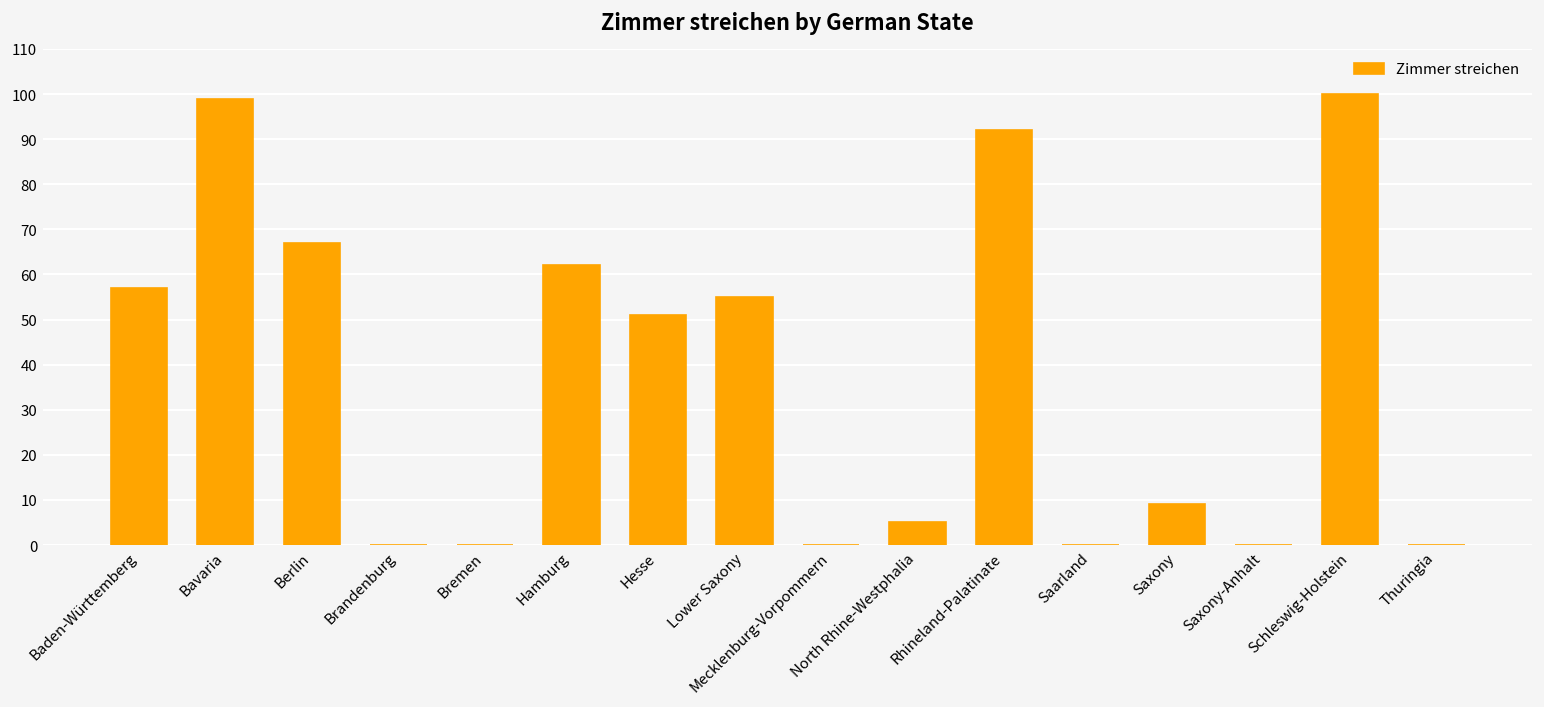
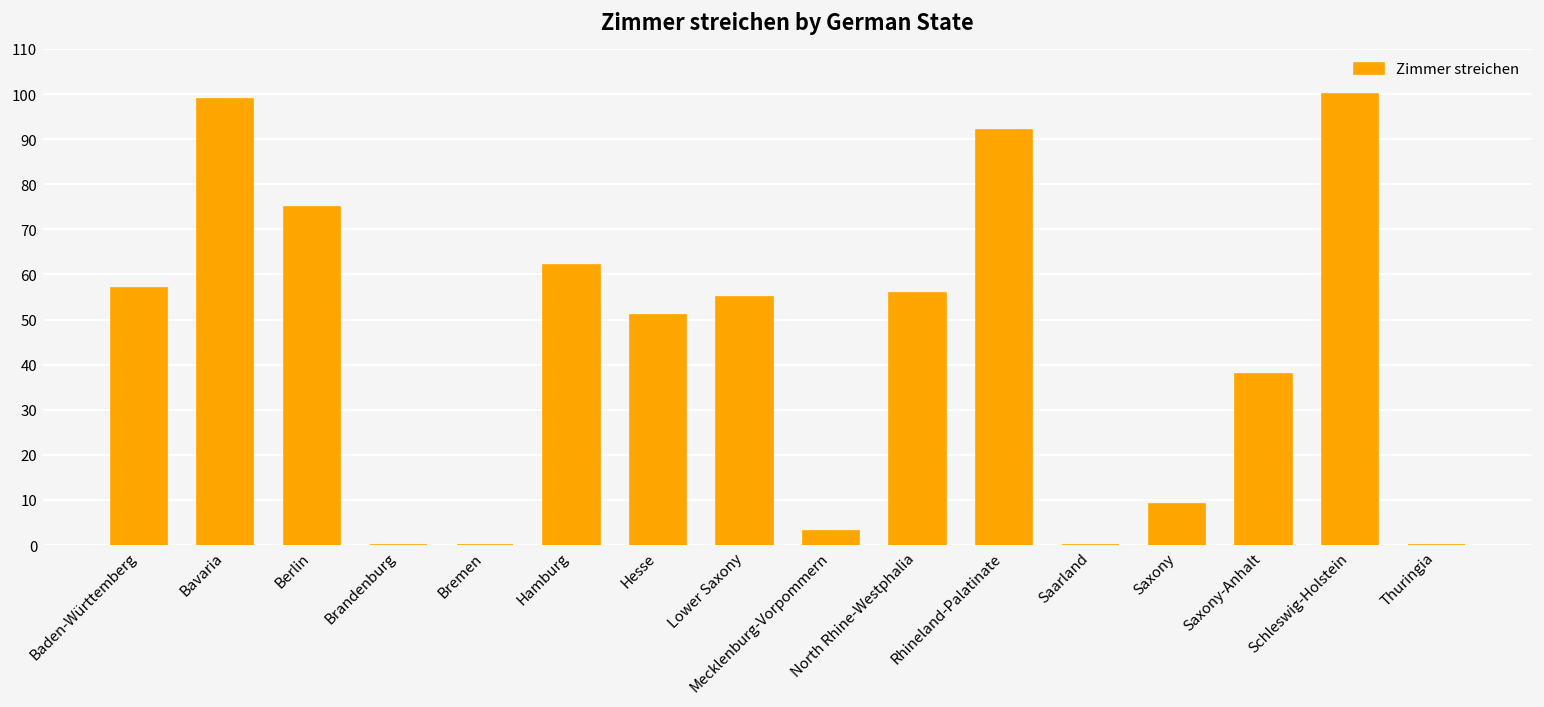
Berlin: 67 -> 75
Mecklenburg-Vorpommern: 0 -> 3
North Rhine-Westphalia: 5 -> 56
Saxony-Anhalt: 0 -> 38
